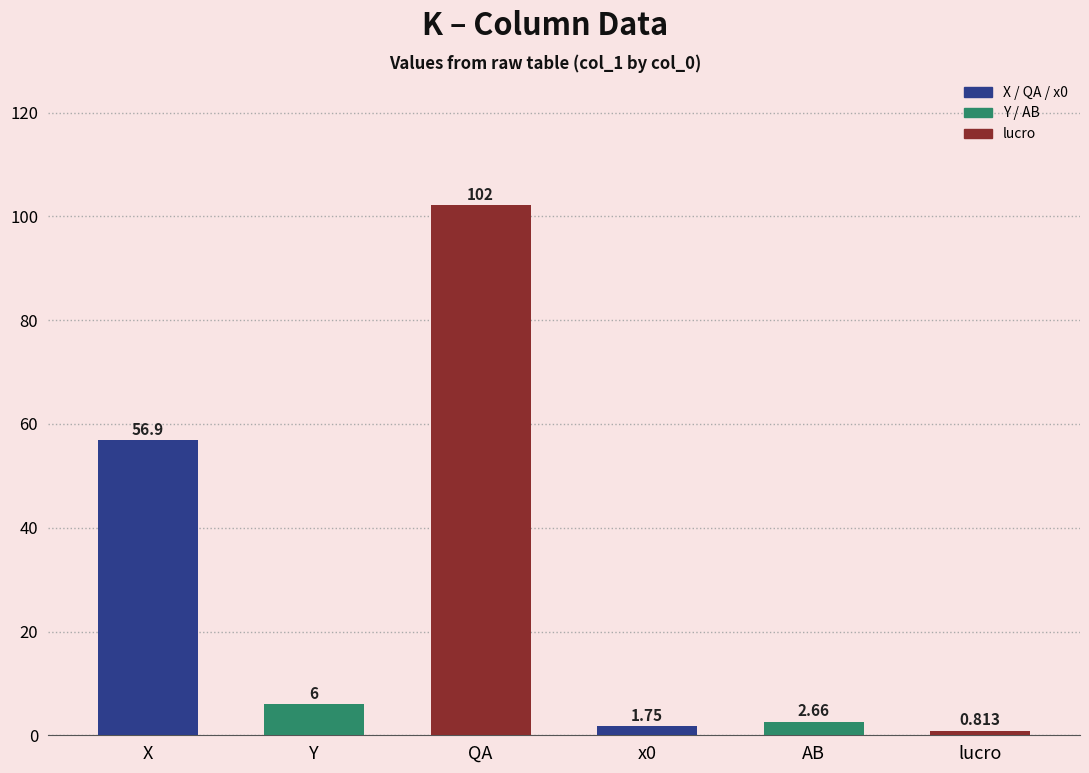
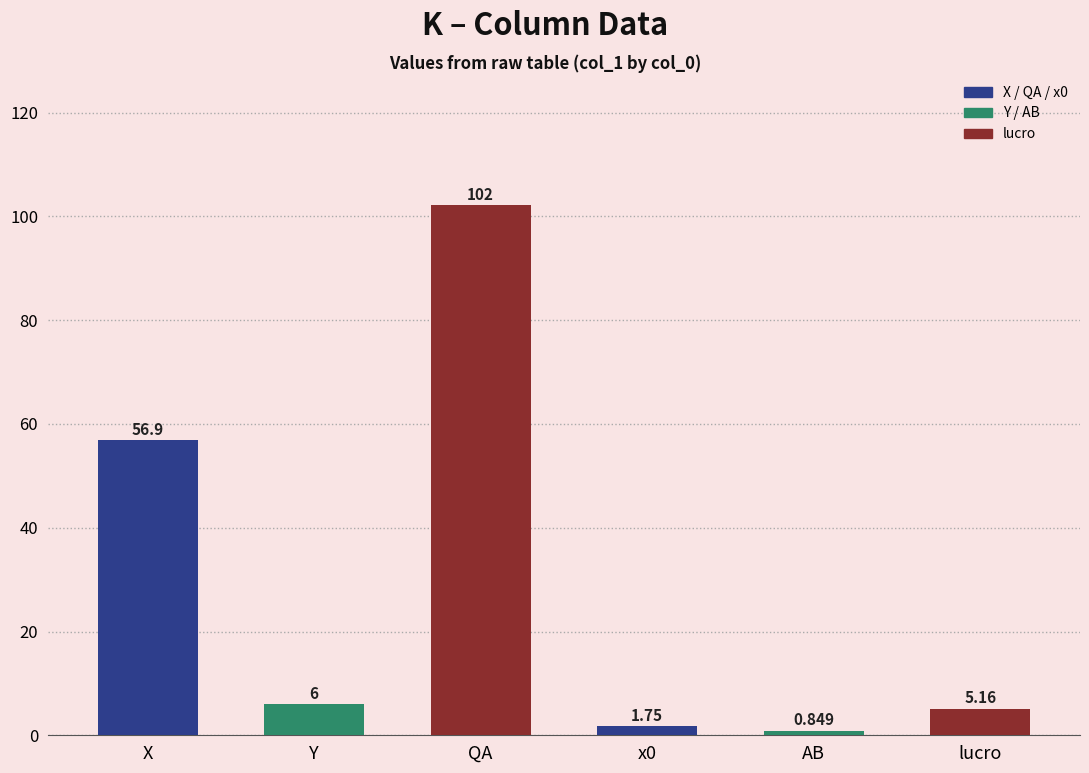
AB: 2.66 -> 0.849
lucro: 0.813 -> 5.16
